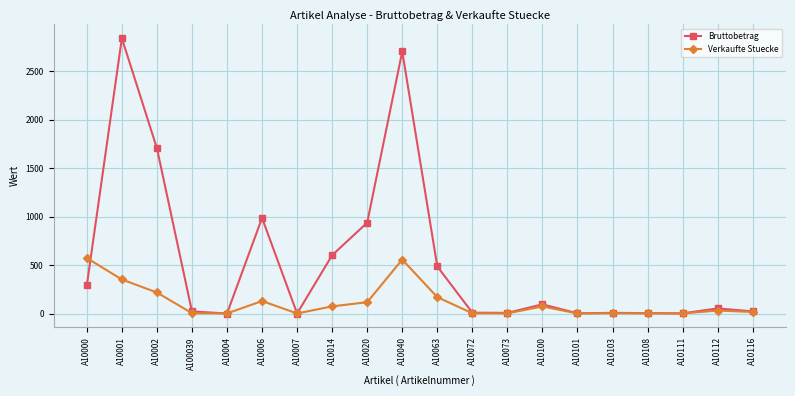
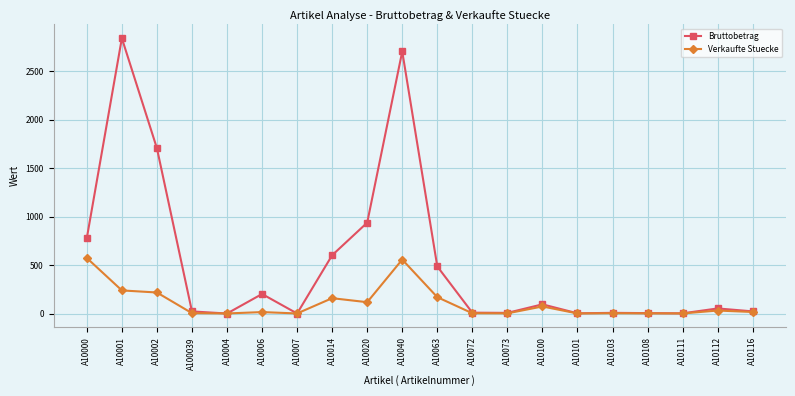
Bruttobetrag, A10000: 300 -> 800
Verkaufte Stuecke, A10001: 400 -> 200
Bruttobetrag, A10006: 1000 -> 200
Verkaufte Stuecke, A10006: 100 -> 0
Verkaufte Stuecke, A10014: 100 -> 200
